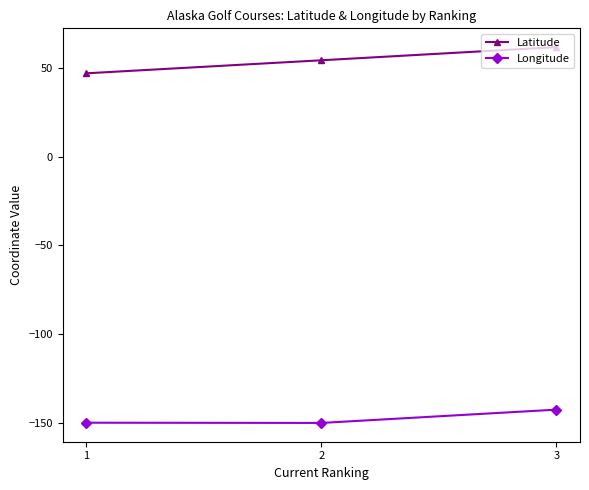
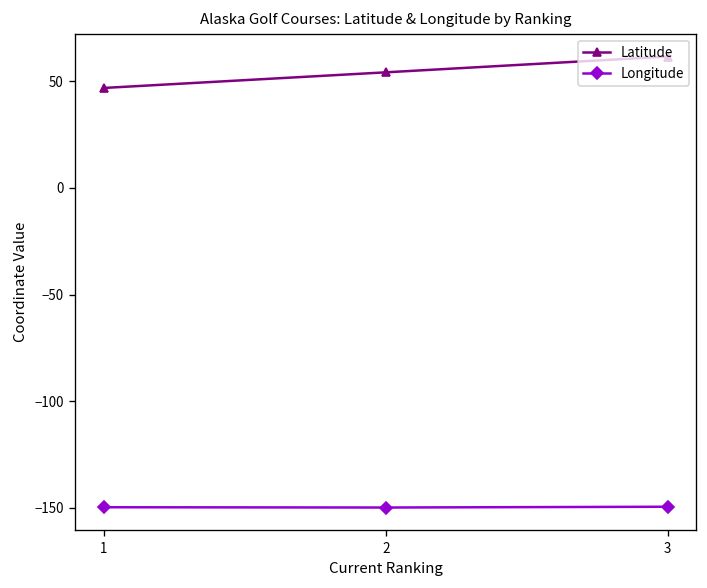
Longitude, 3: -142 -> -149
